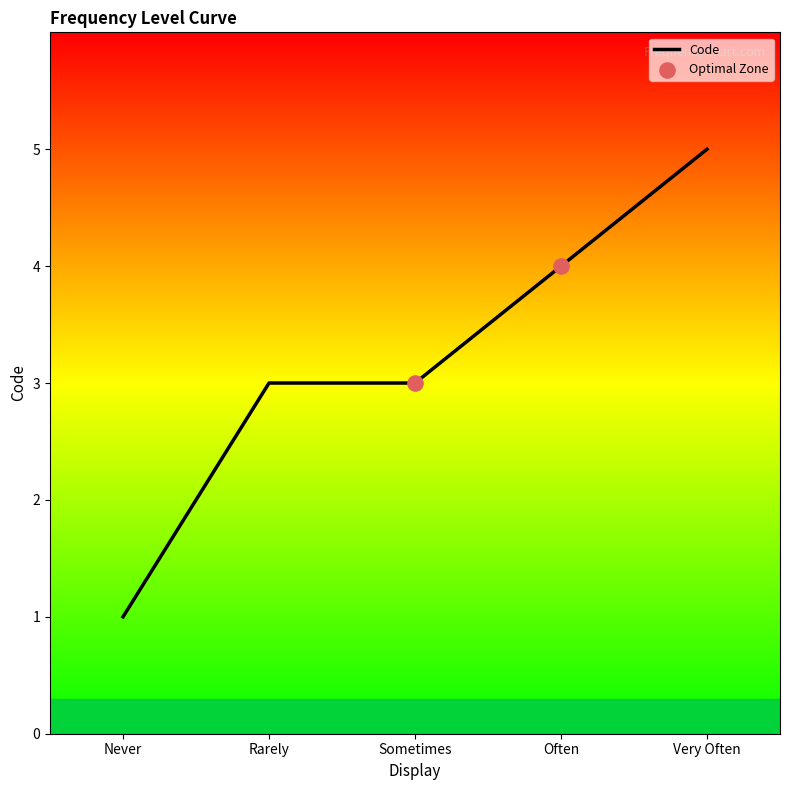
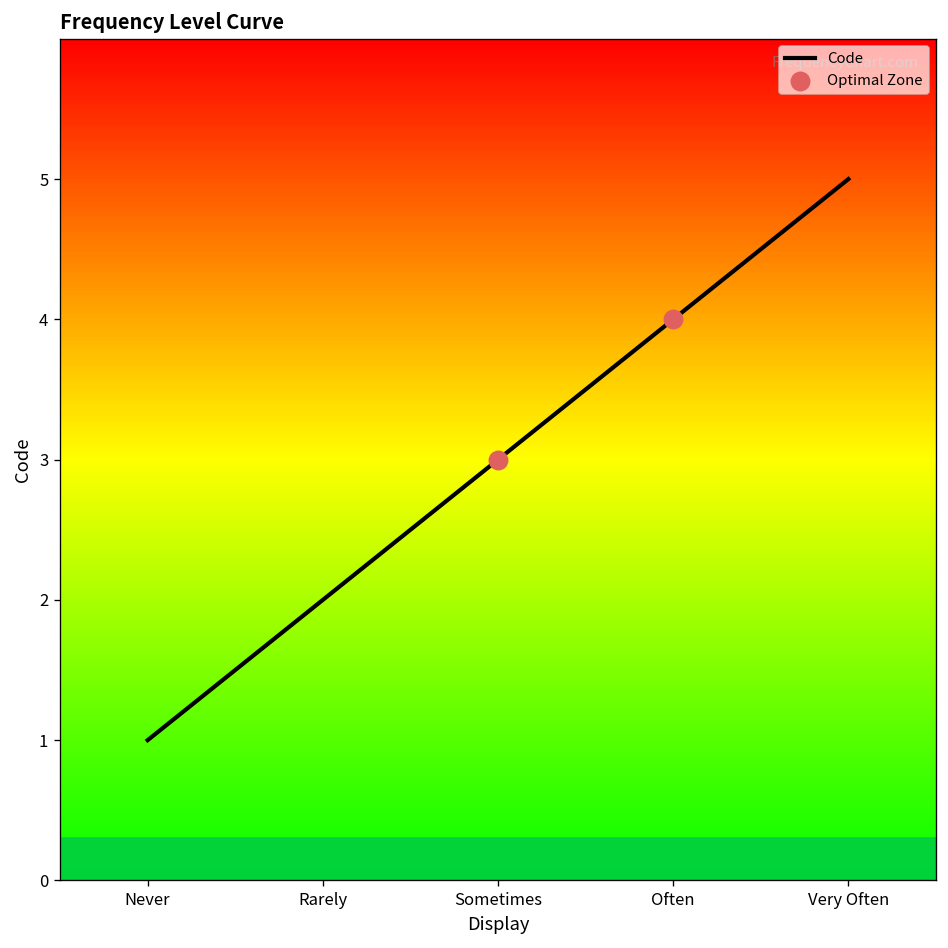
Code, Rarely: 3 -> 2
